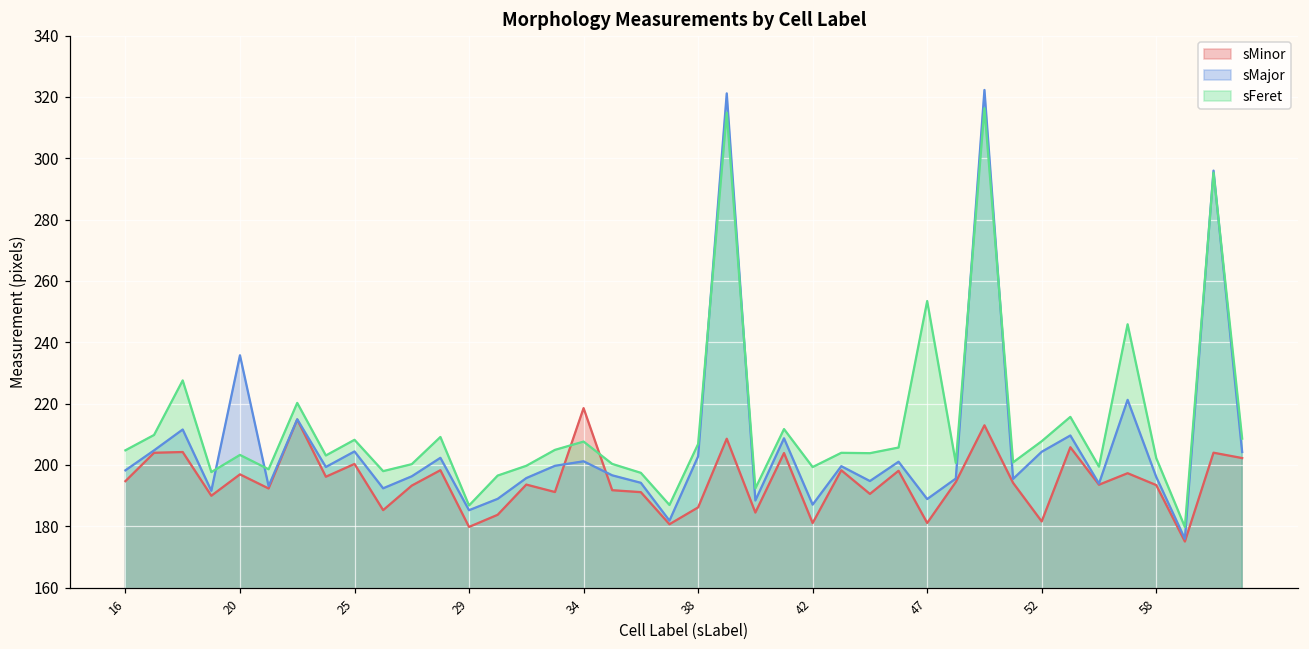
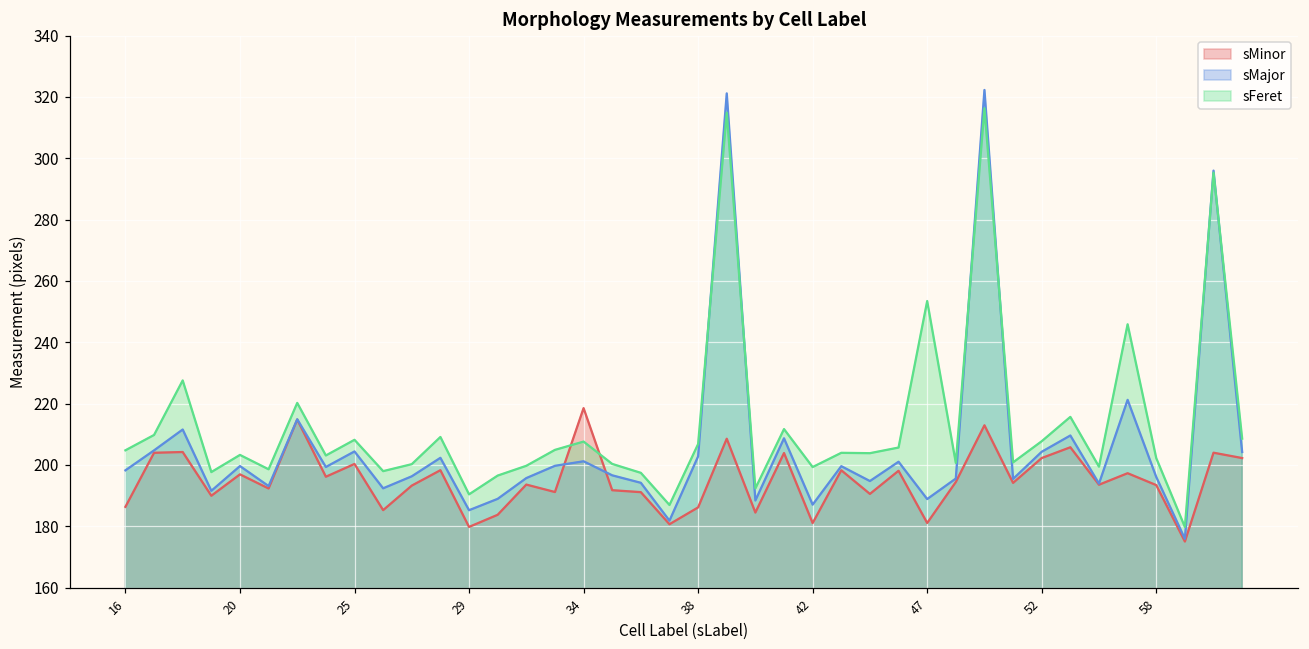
sMinor, 16: 195 -> 186
sMajor, 20: 236 -> 200
sFeret, 29: 187 -> 190
sMinor, 52: 182 -> 202
